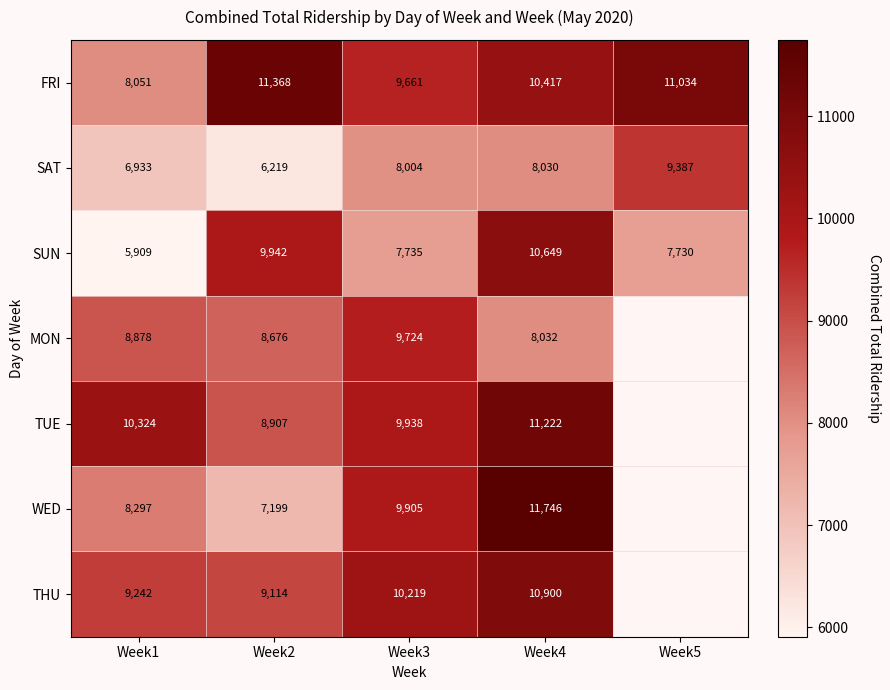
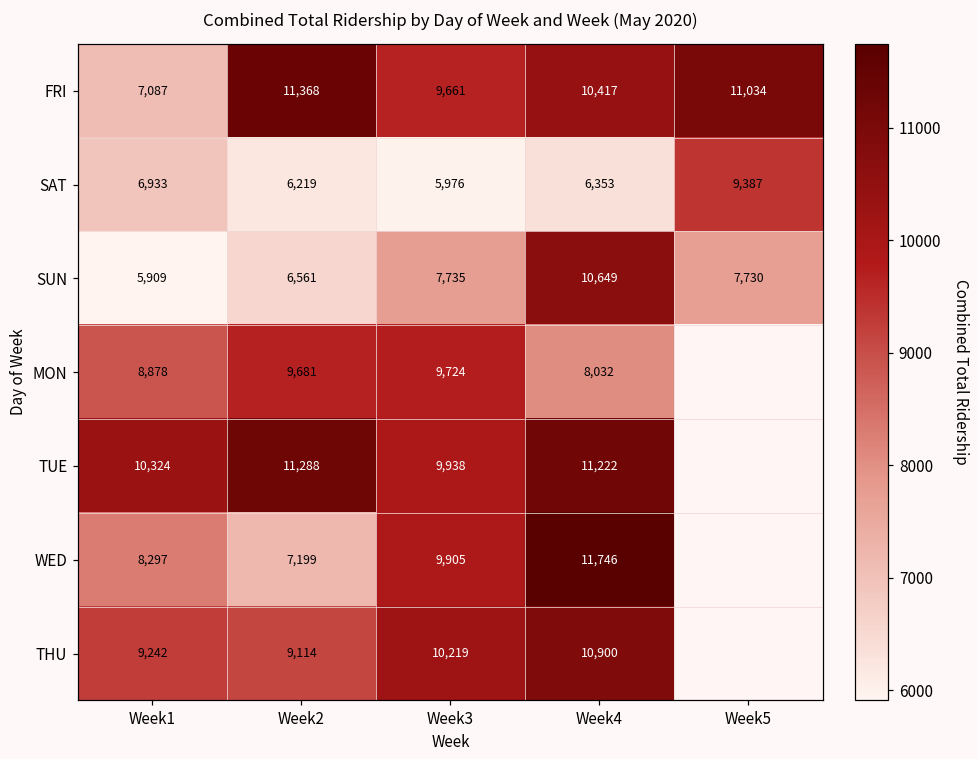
FRI, Week1: 8,051 -> 7,087
SAT, Week3: 8,004 -> 5,976
SAT, Week4: 8,030 -> 6,353
SUN, Week2: 9,942 -> 6,561
MON, Week2: 8,676 -> 9,681
TUE, Week2: 8,907 -> 11,288
